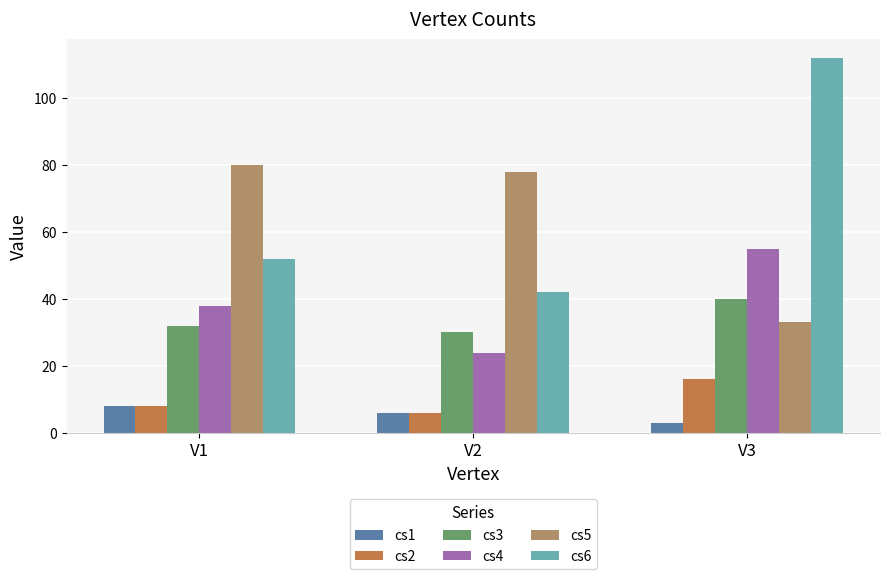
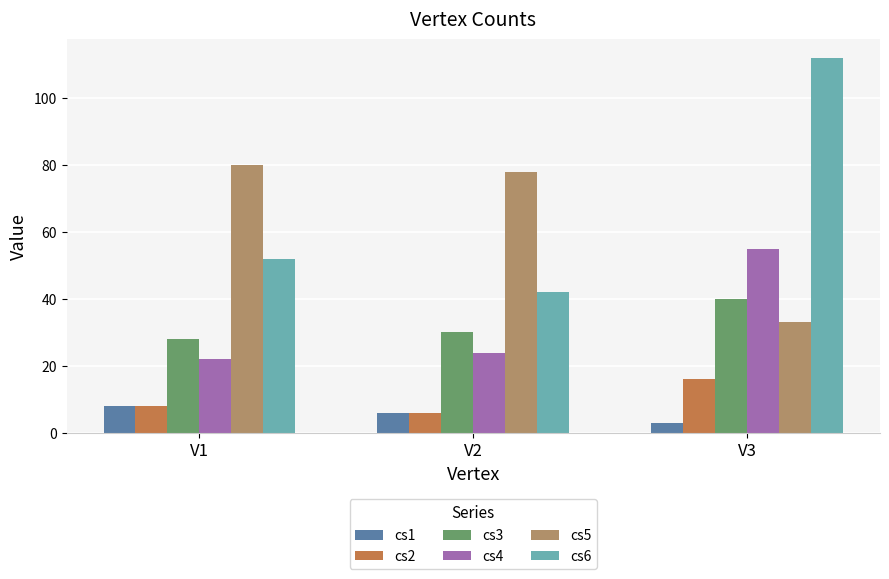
cs3, V1: 32 -> 28
cs4, V1: 38 -> 22
